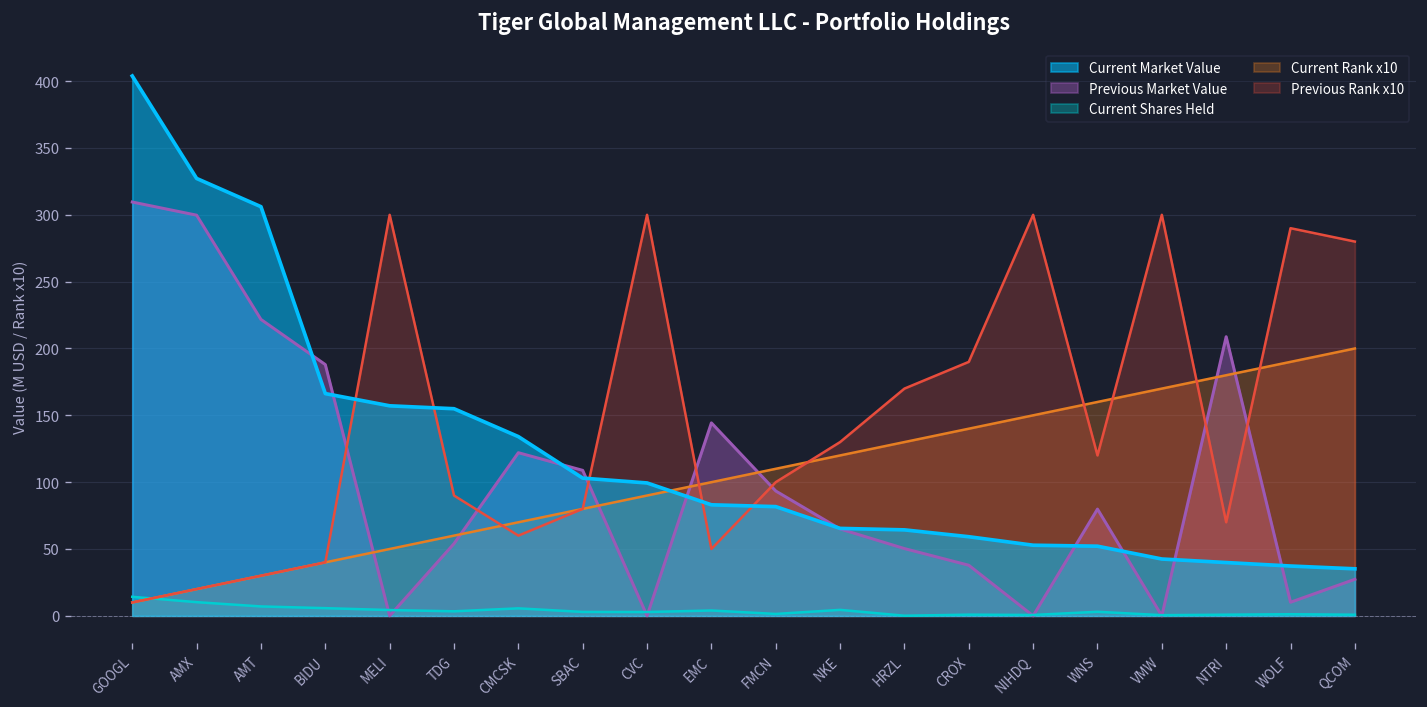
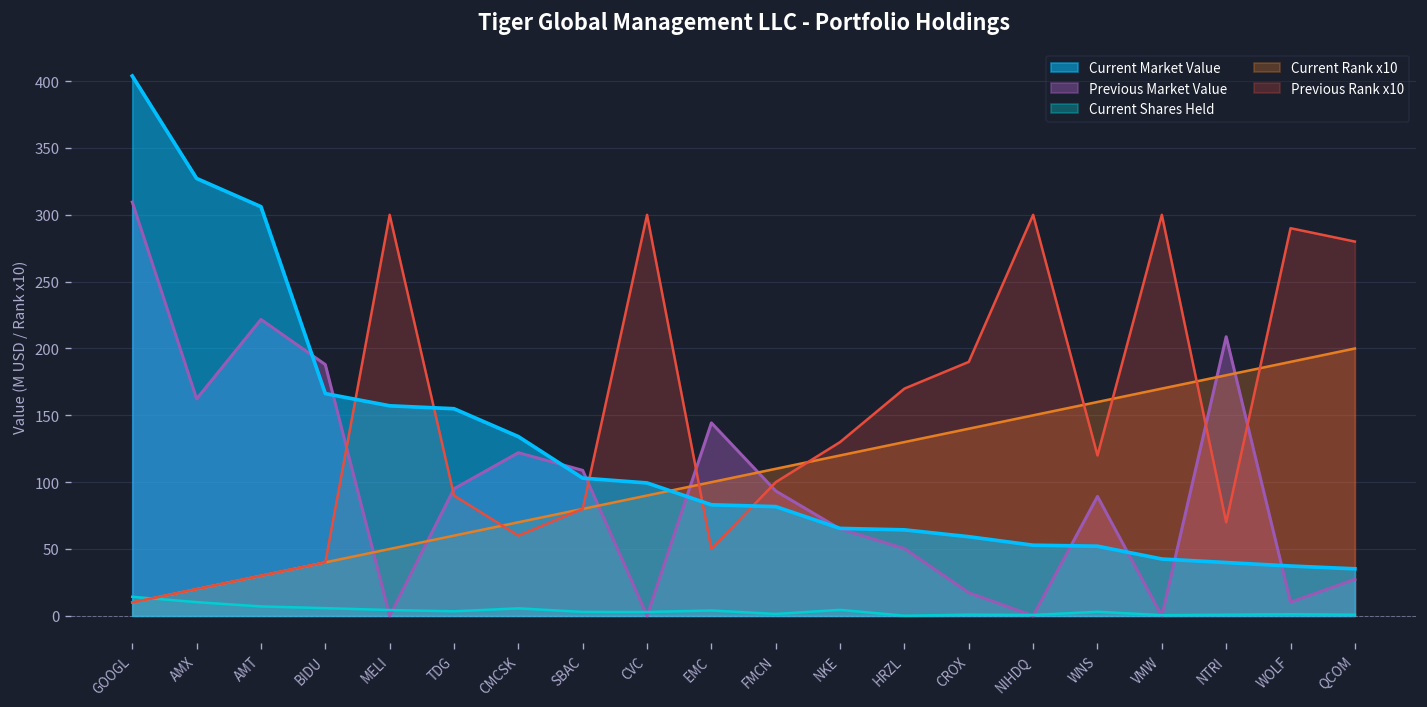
Previous Market Value, AMX: 300 -> 162
Previous Market Value, TDG: 54 -> 95
Previous Market Value, CROX: 38 -> 17
Previous Market Value, WNS: 80 -> 89
